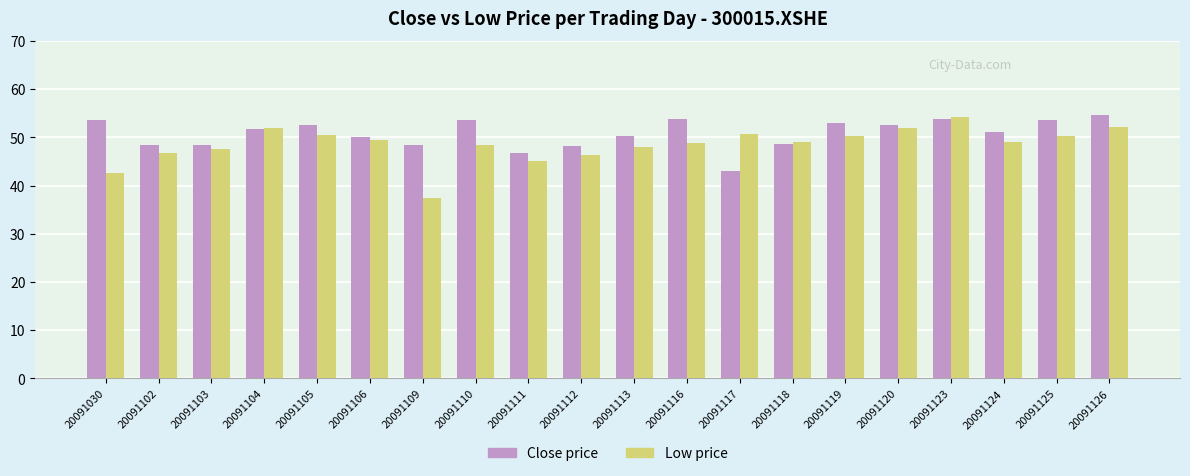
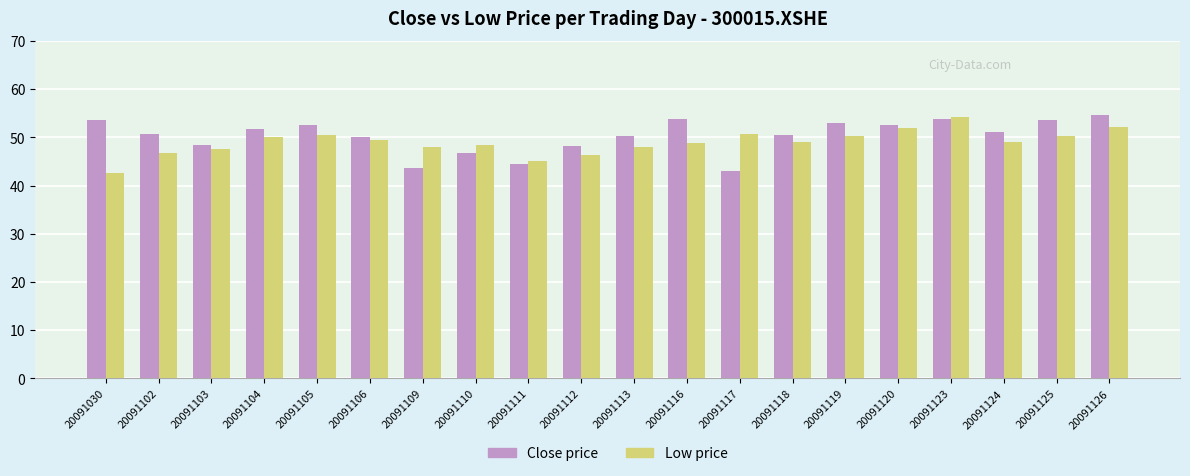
Close price, 20091102: 48 -> 51
Low price, 20091104: 52 -> 50
Close price, 20091109: 48 -> 44
Low price, 20091109: 37 -> 48
Close price, 20091110: 54 -> 47
Close price, 20091111: 47 -> 45
Close price, 20091118: 49 -> 51
